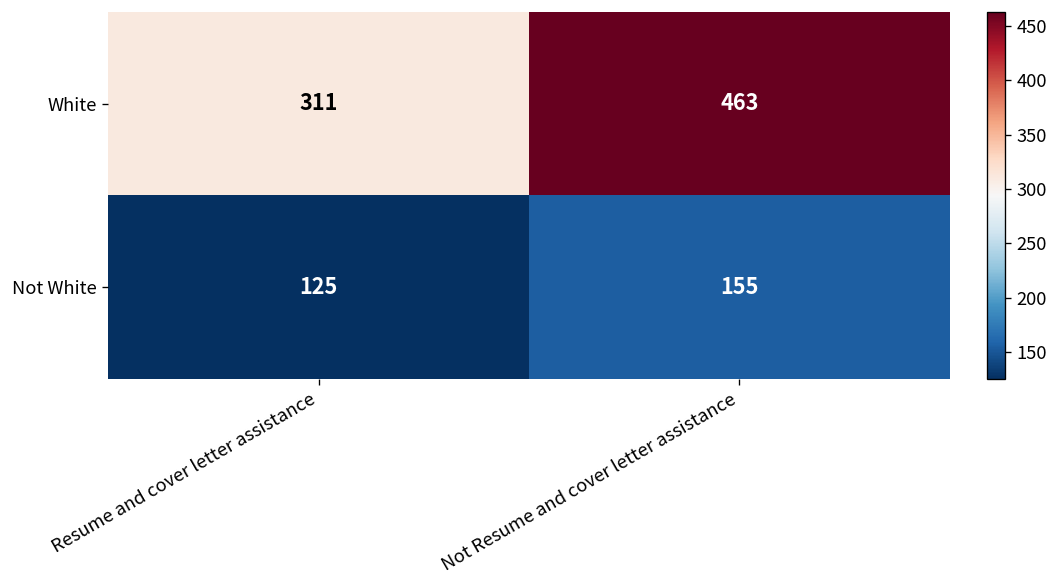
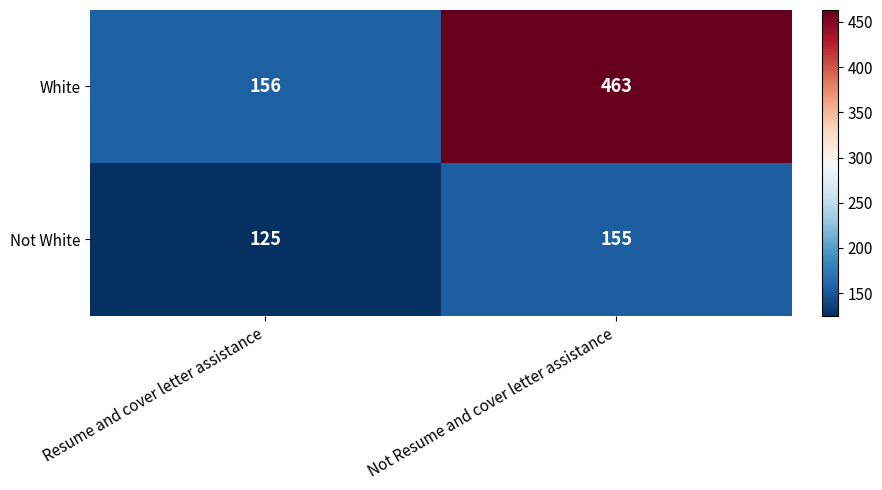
White, Resume and cover letter assistance: 311 -> 156
